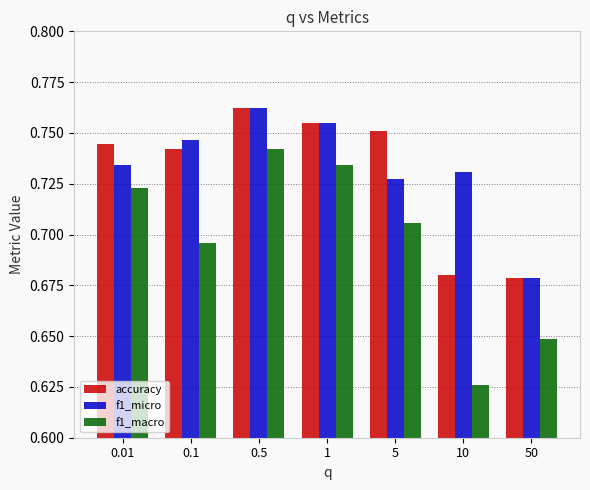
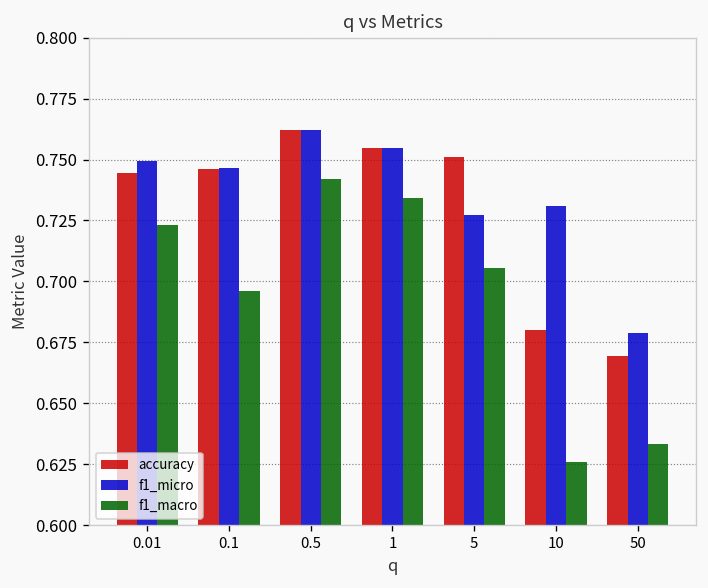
f1_micro, 0.01: 0.734 -> 0.750
accuracy, 0.1: 0.742 -> 0.746
accuracy, 50: 0.679 -> 0.669
f1_macro, 50: 0.649 -> 0.634
